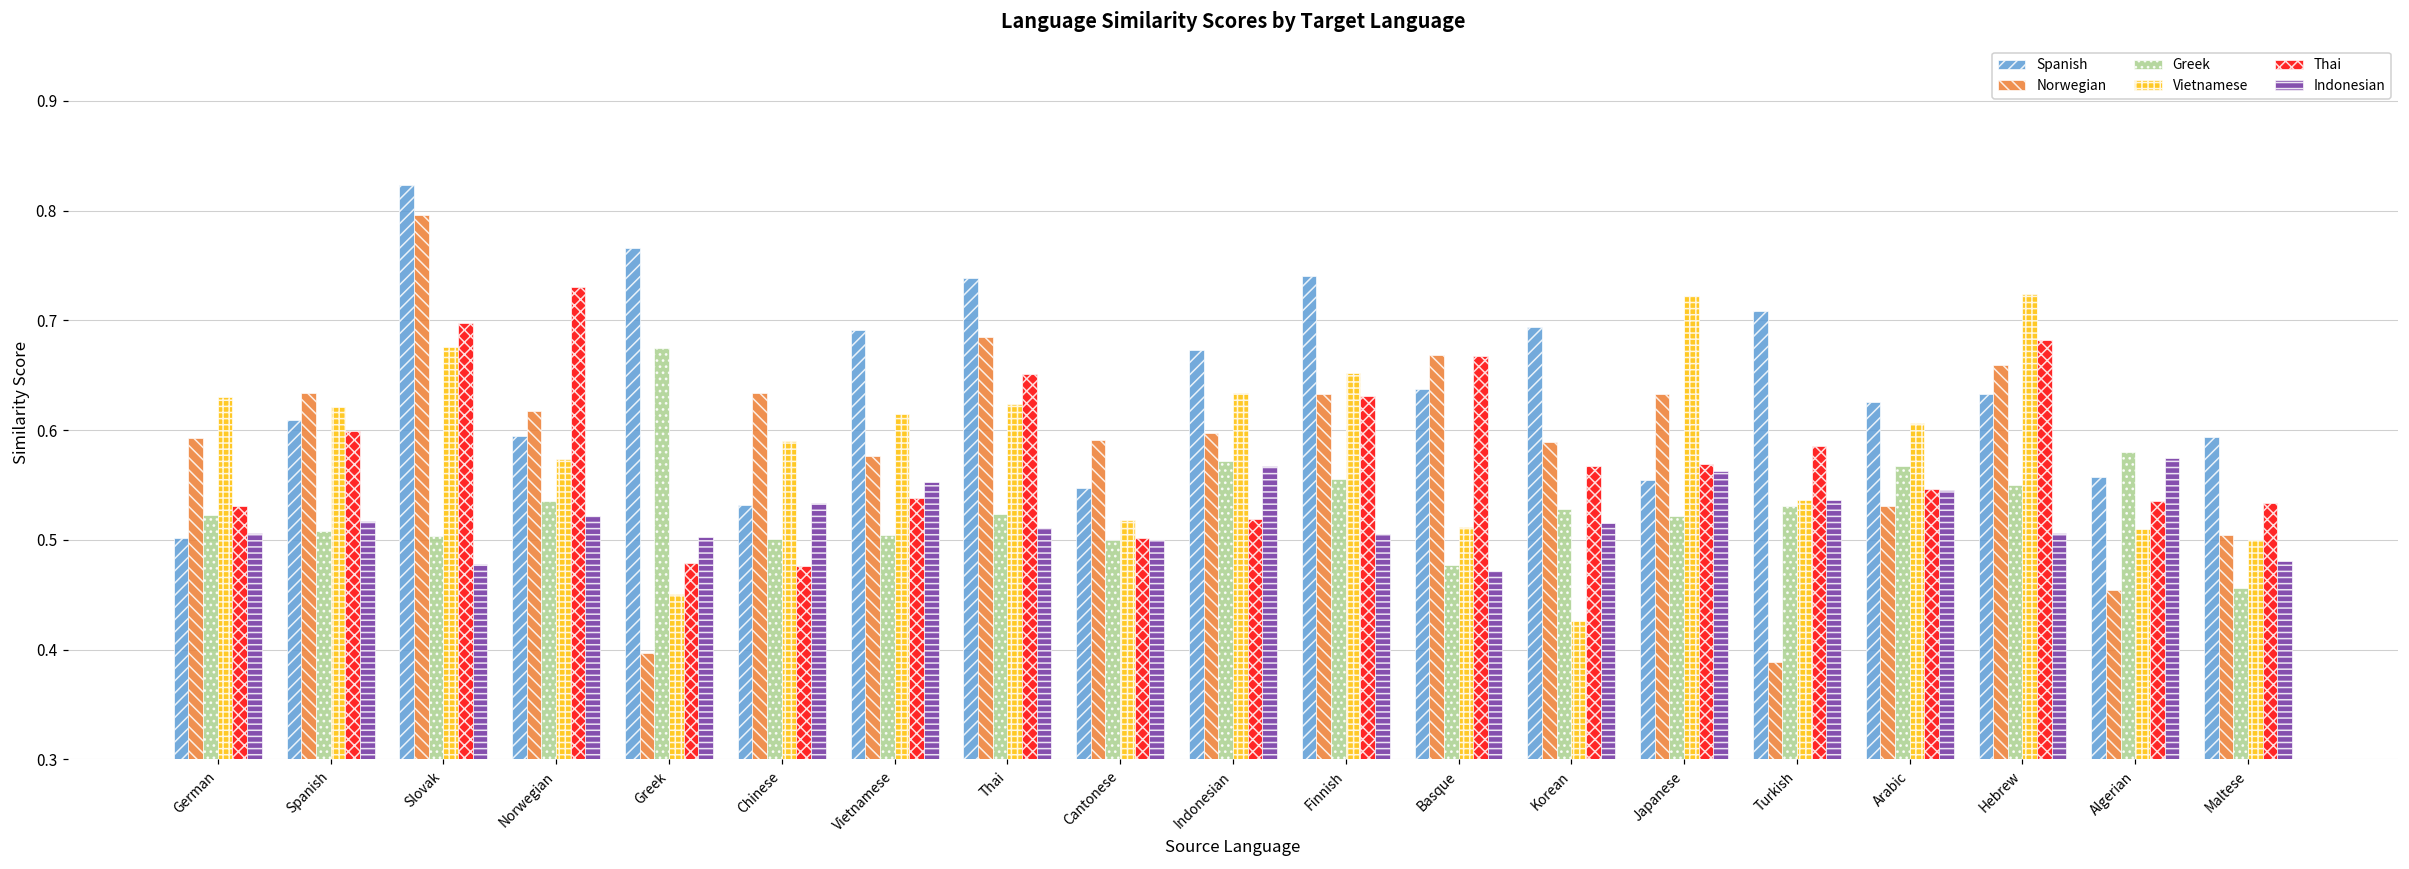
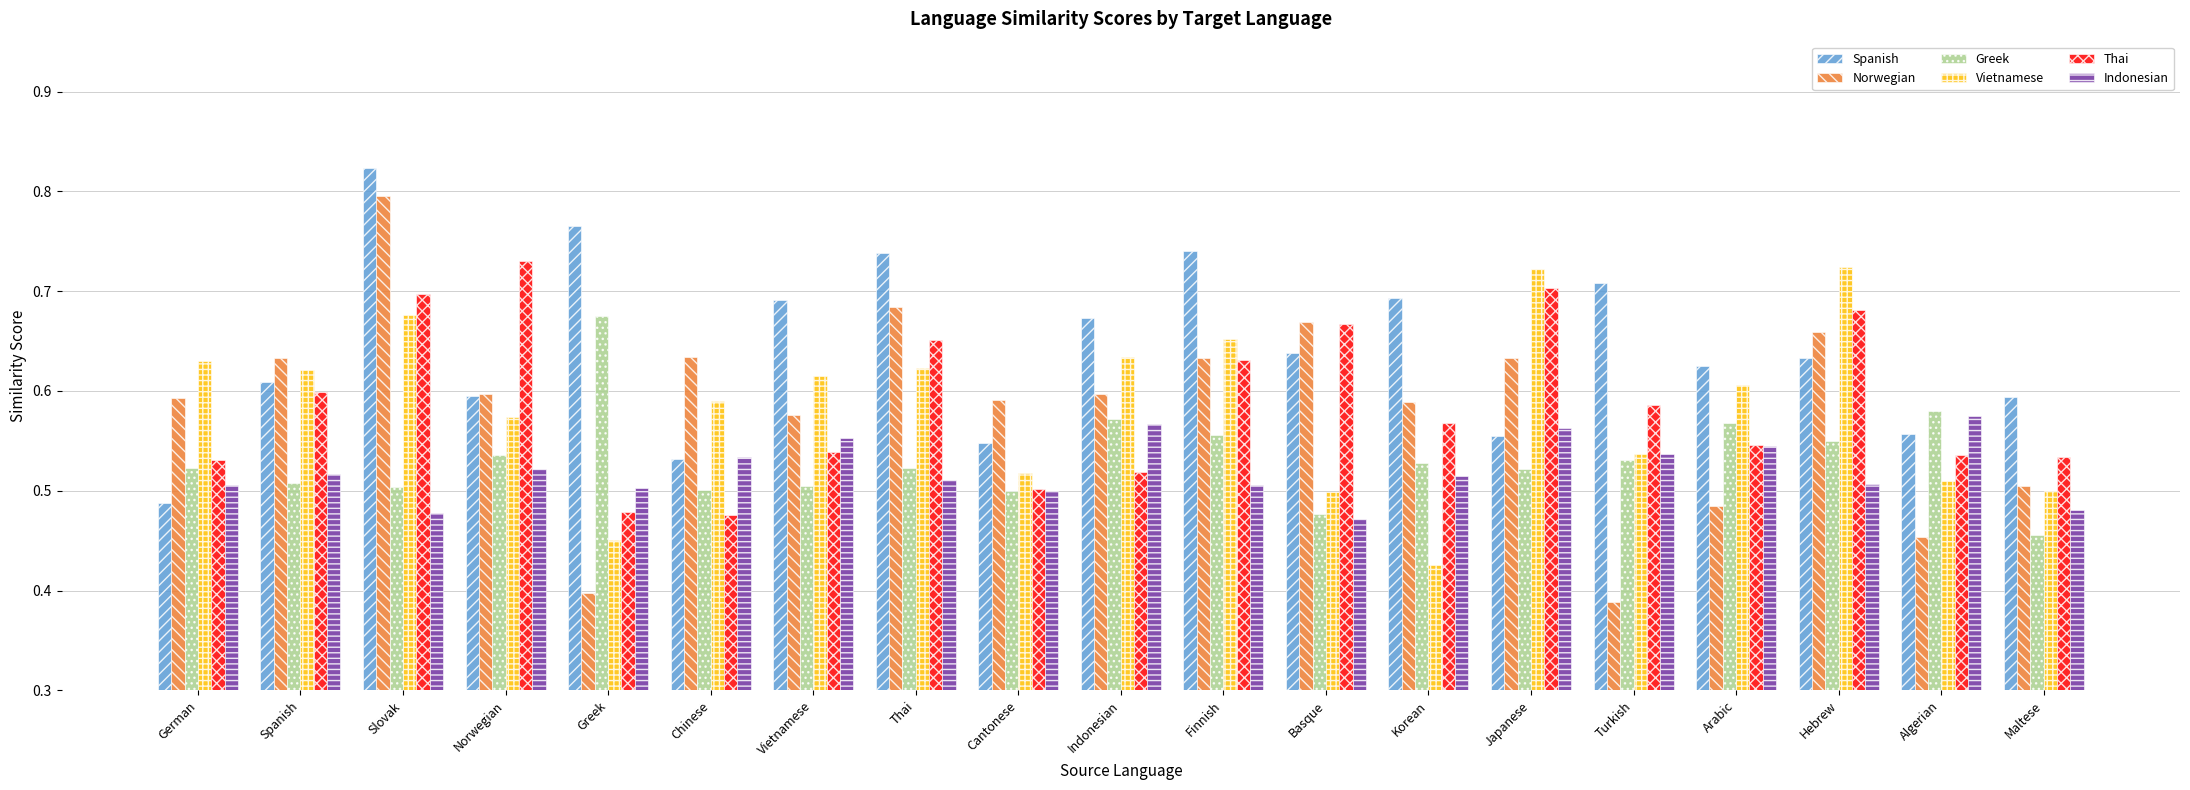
Spanish, German: 0.50 -> 0.49
Norwegian, Norwegian: 0.62 -> 0.60
Vietnamese, Basque: 0.51 -> 0.50
Thai, Japanese: 0.57 -> 0.70
Norwegian, Arabic: 0.53 -> 0.49
